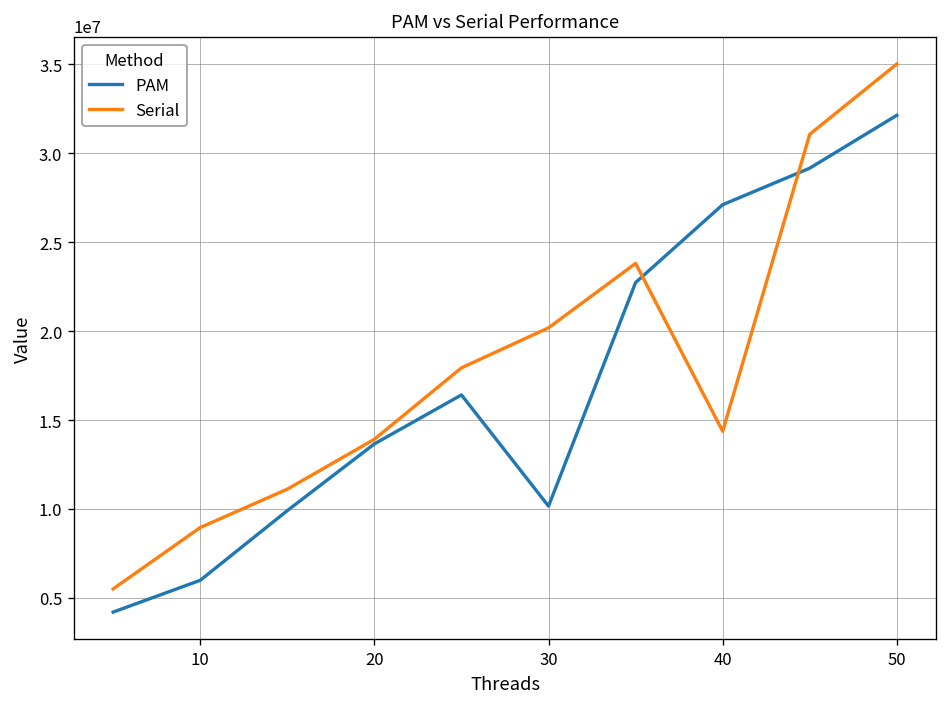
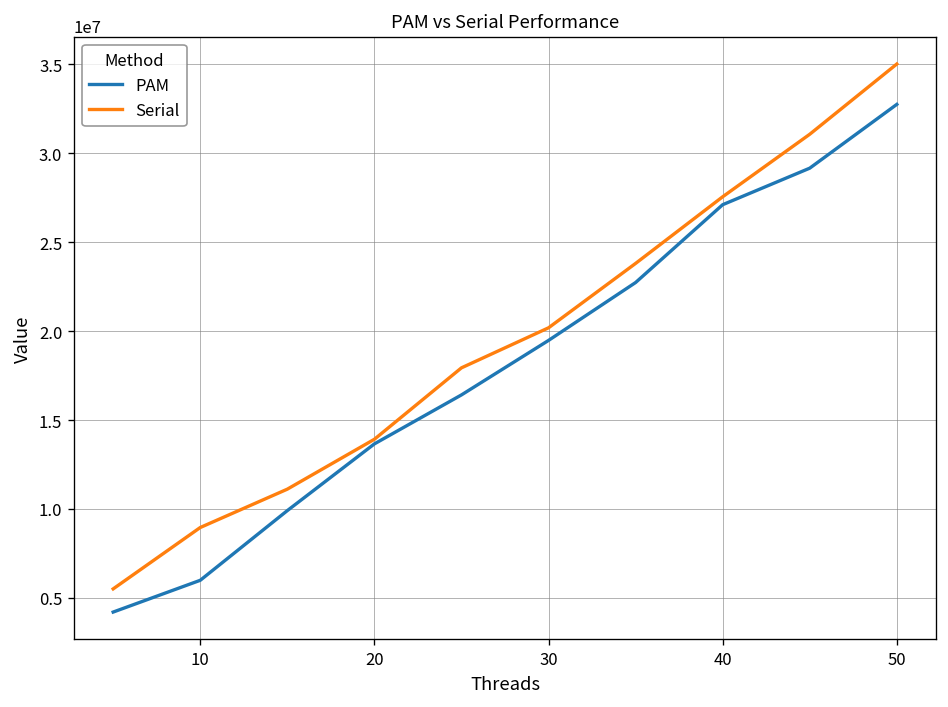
PAM, 30: 10200000 -> 19500000
Serial, 40: 14400000 -> 27600000
PAM, 50: 32100000 -> 32700000
